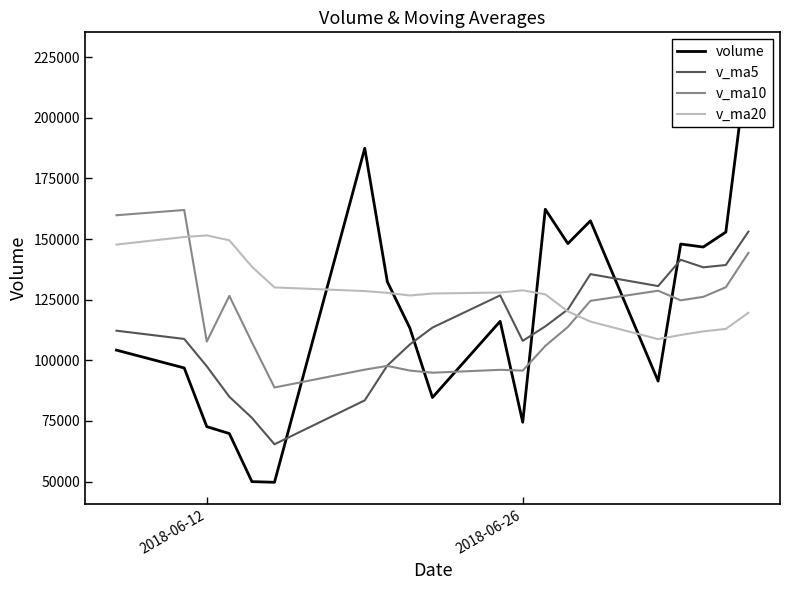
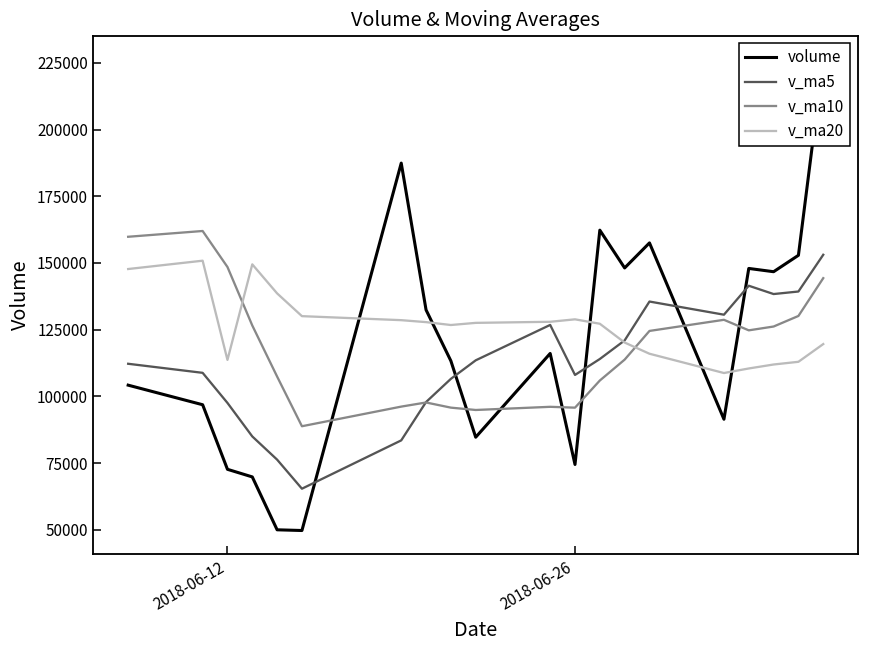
v_ma10, 2018-06-12: 108000 -> 148000
v_ma20, 2018-06-12: 151000 -> 114000
